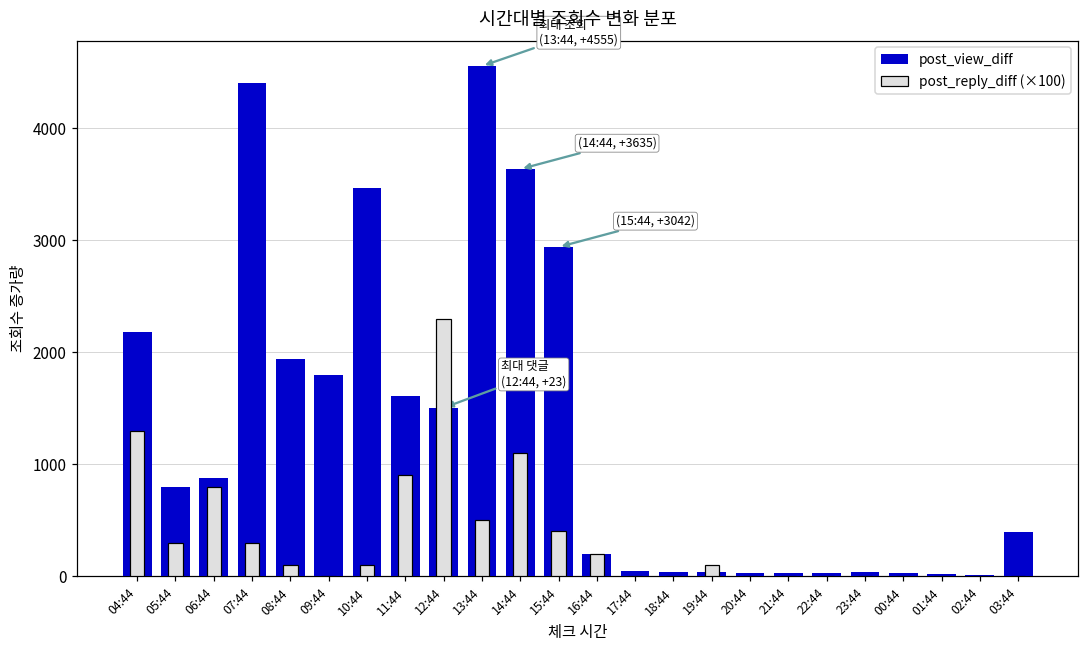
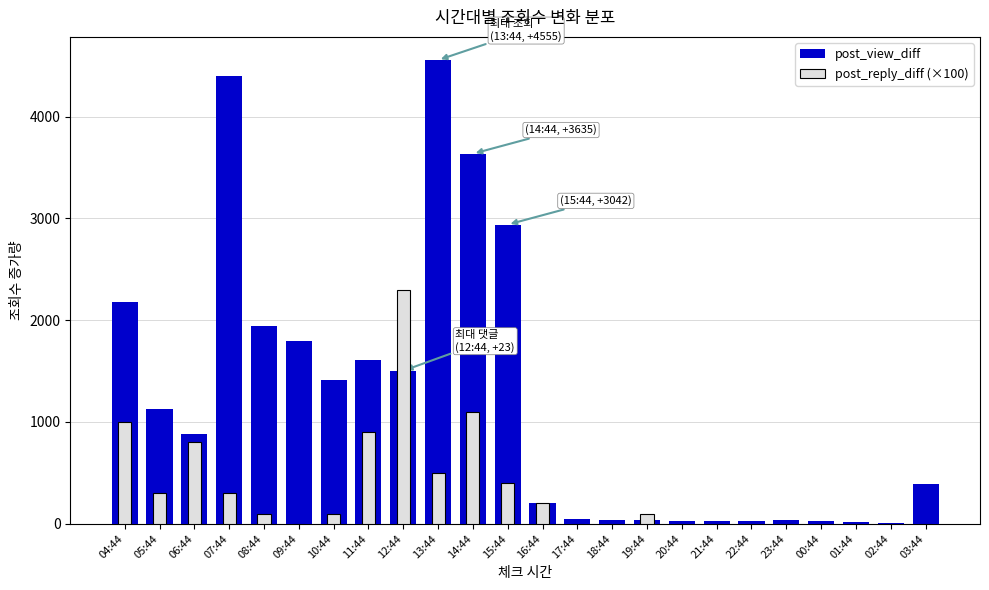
post_reply_diff (×100), 04:44: 1300 -> 1000
post_view_diff, 05:44: 800 -> 1120
post_view_diff, 10:44: 3470 -> 1410
